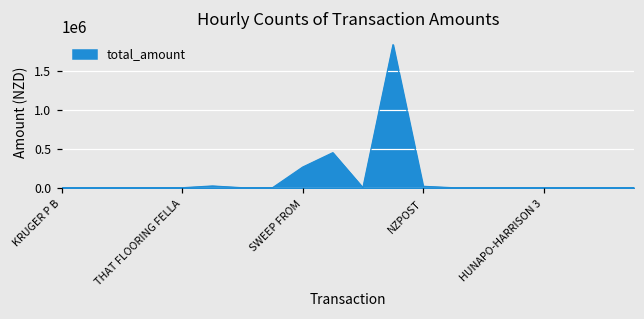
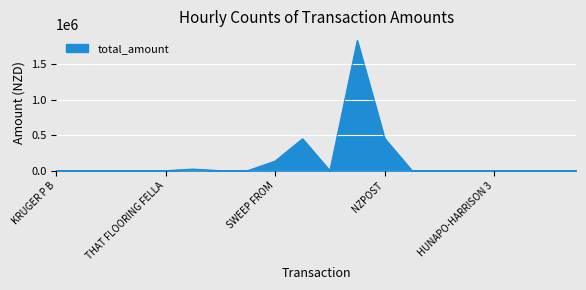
SWEEP FROM: 300000 -> 100000
NZPOST: 0 -> 500000
